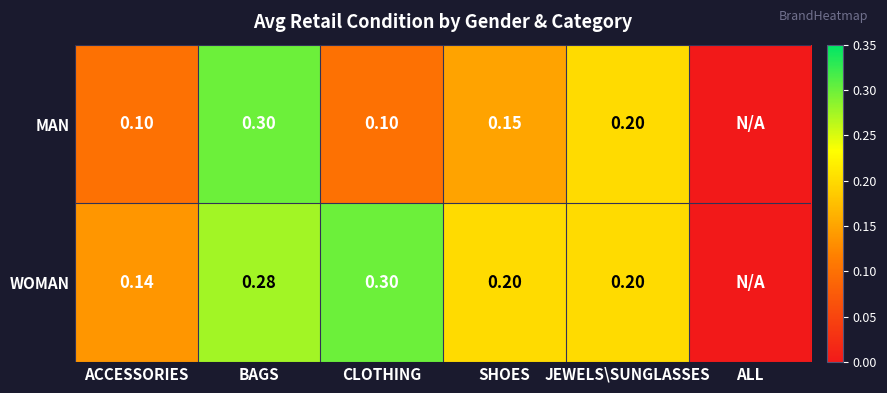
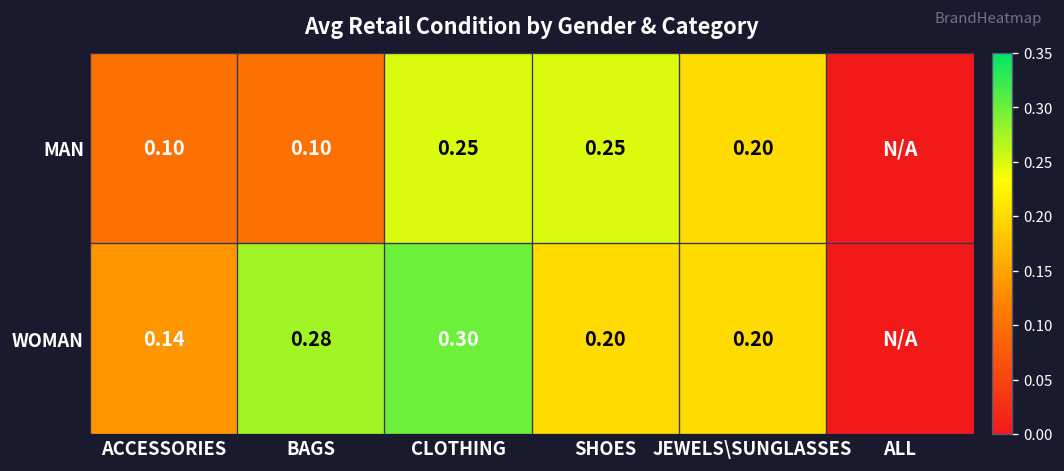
MAN, BAGS: 0.30 -> 0.10
MAN, CLOTHING: 0.10 -> 0.25
MAN, SHOES: 0.15 -> 0.25
